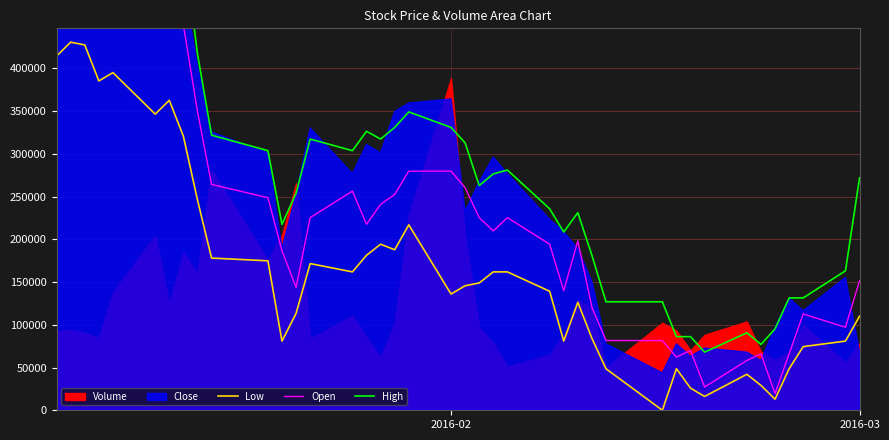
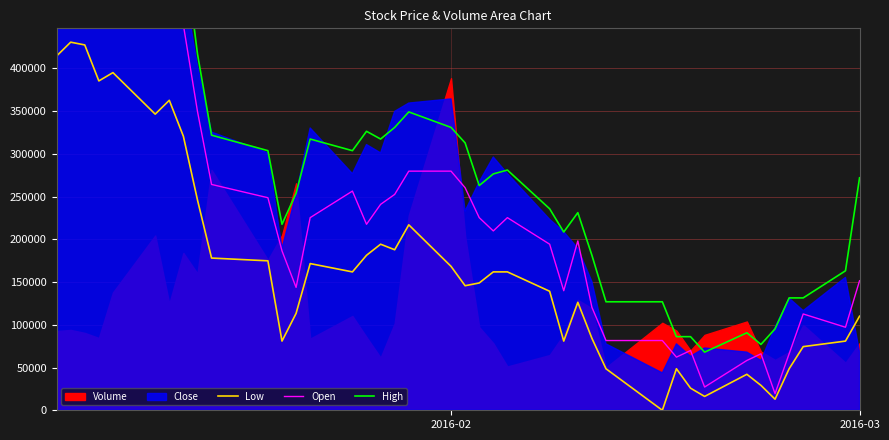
Low, 2016-02: 140000 -> 170000
